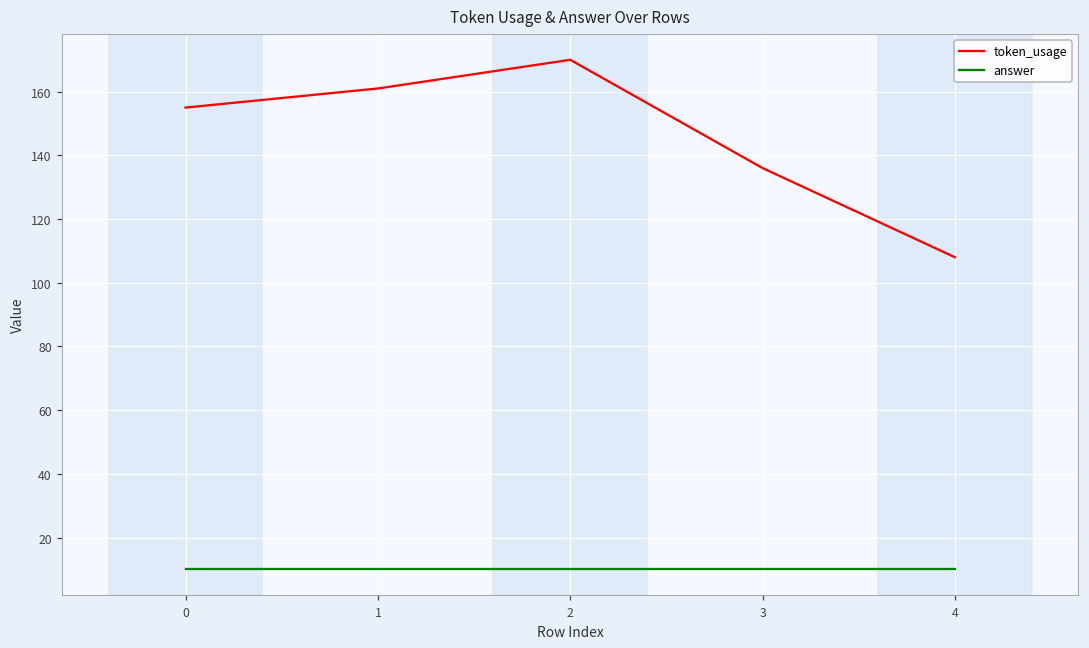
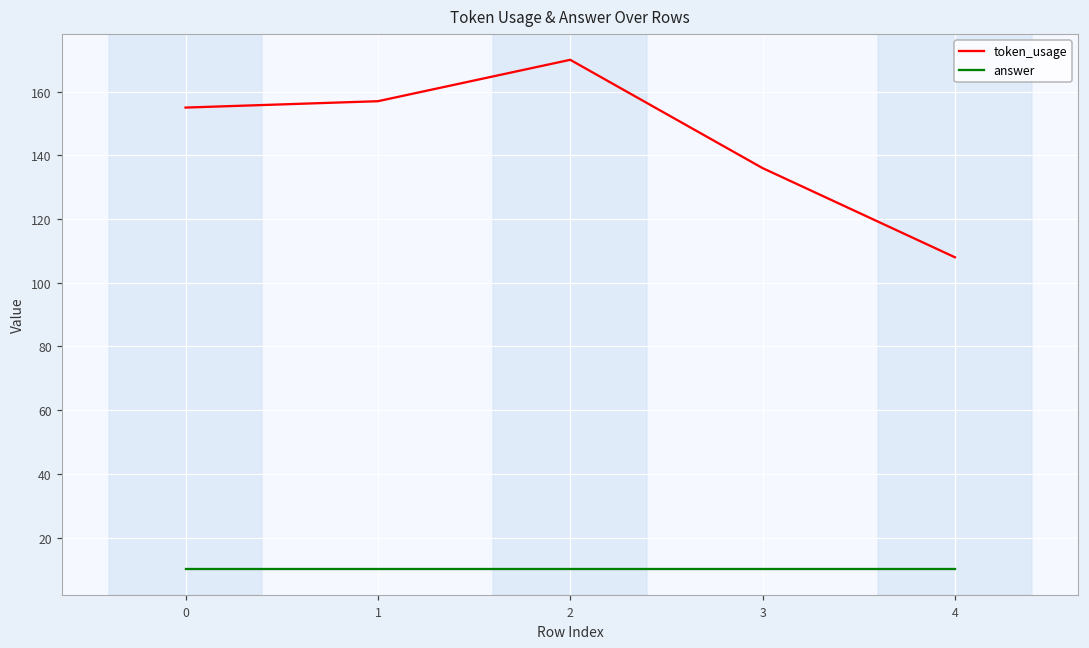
token_usage, 1: 161 -> 157
